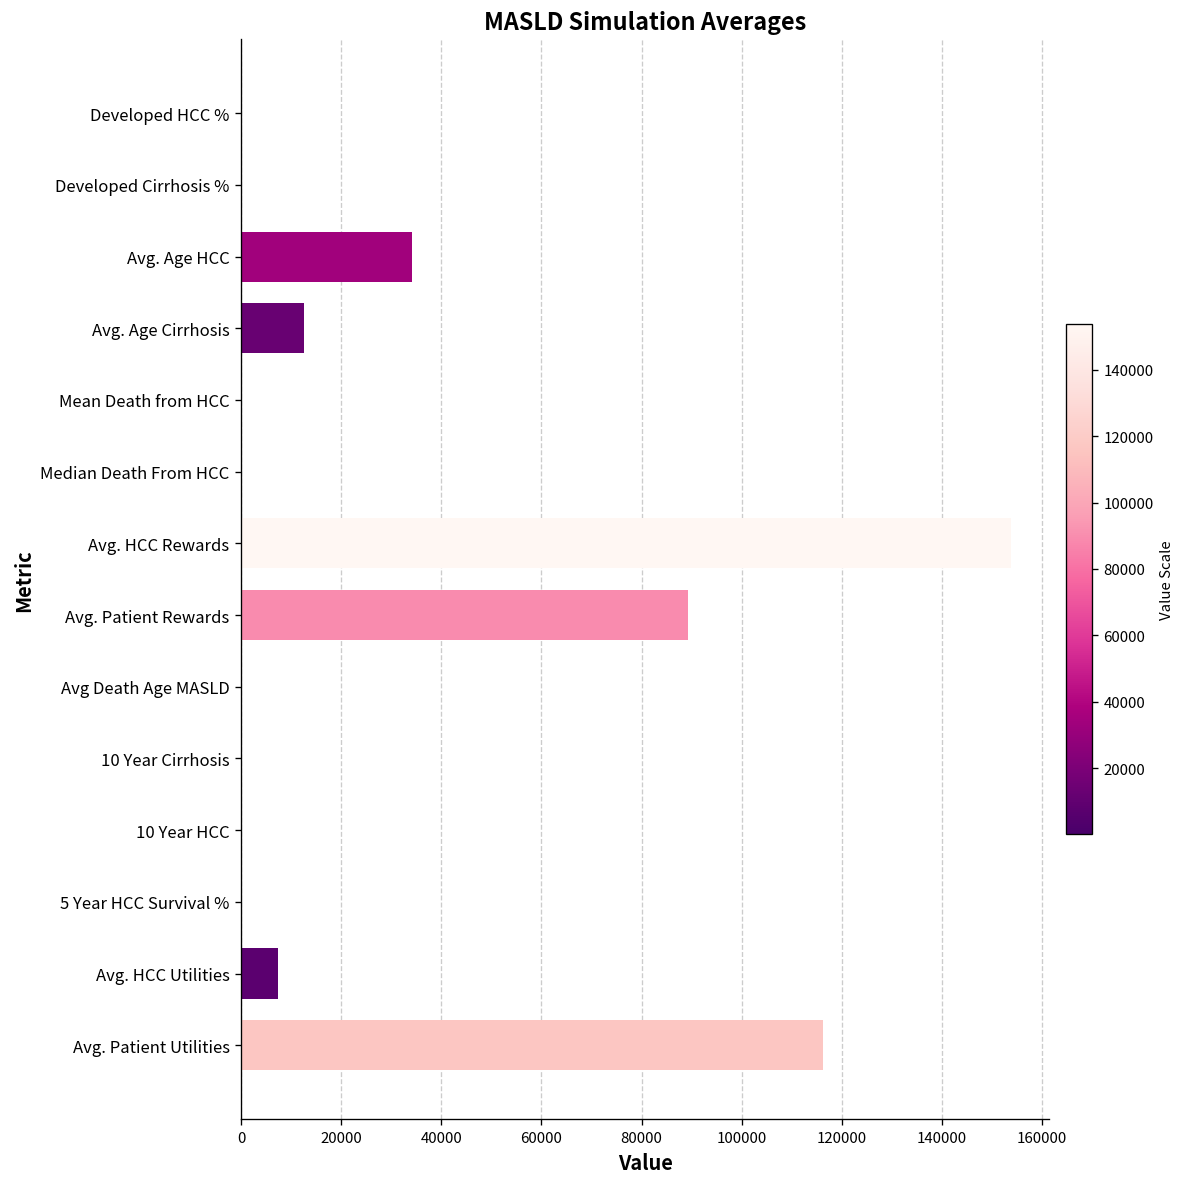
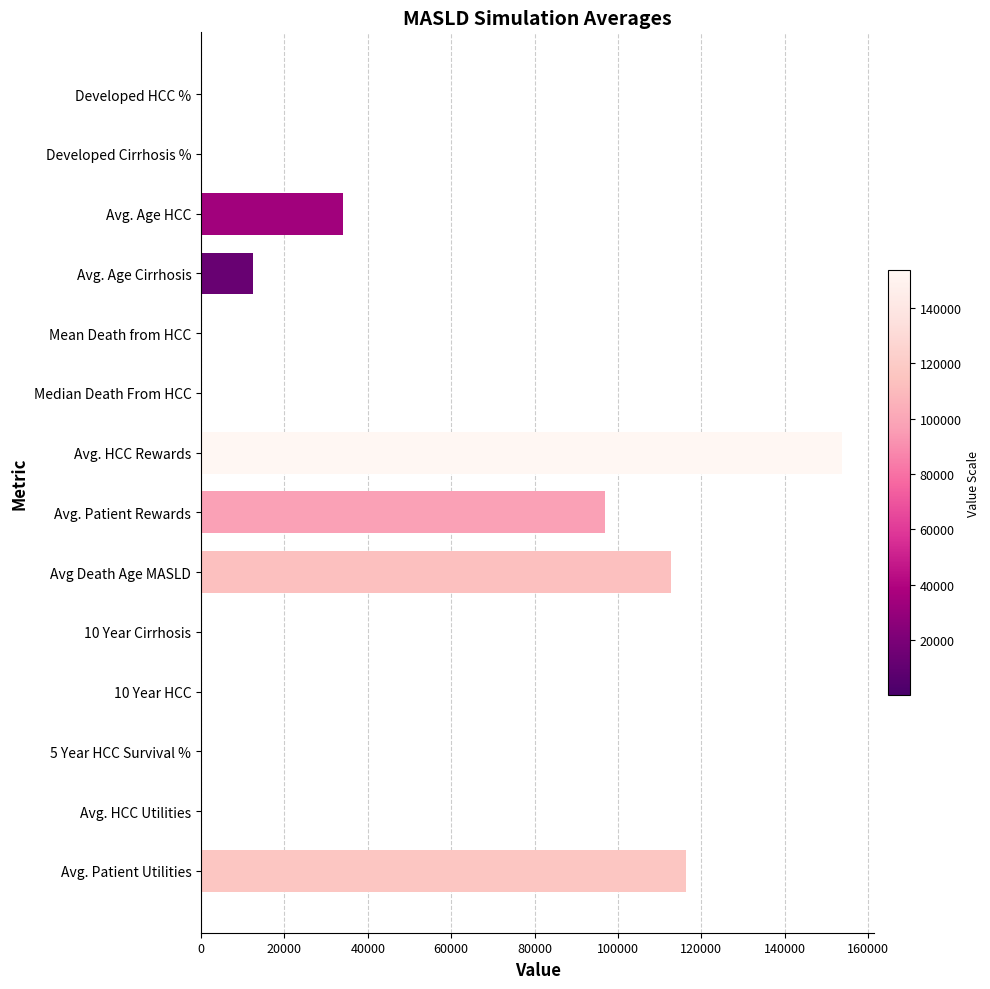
Avg. Patient Rewards: 89000 -> 97000
Avg Death Age MASLD: 0 -> 113000
Avg. HCC Utilities: 7000 -> 0
